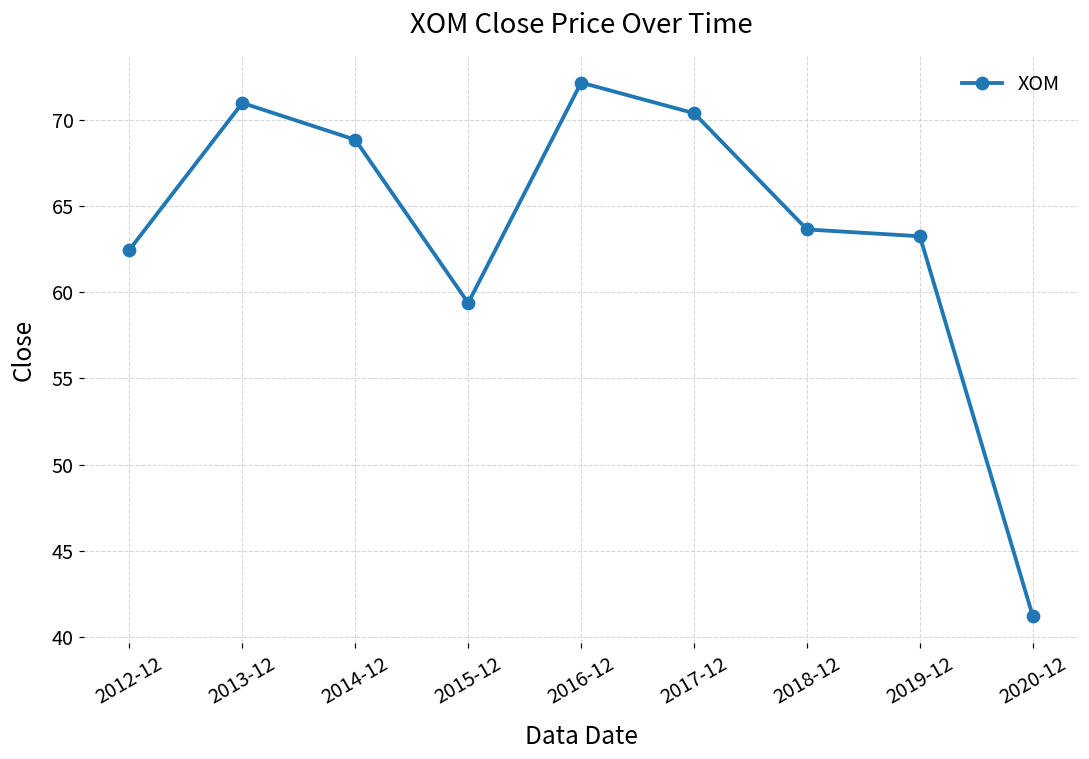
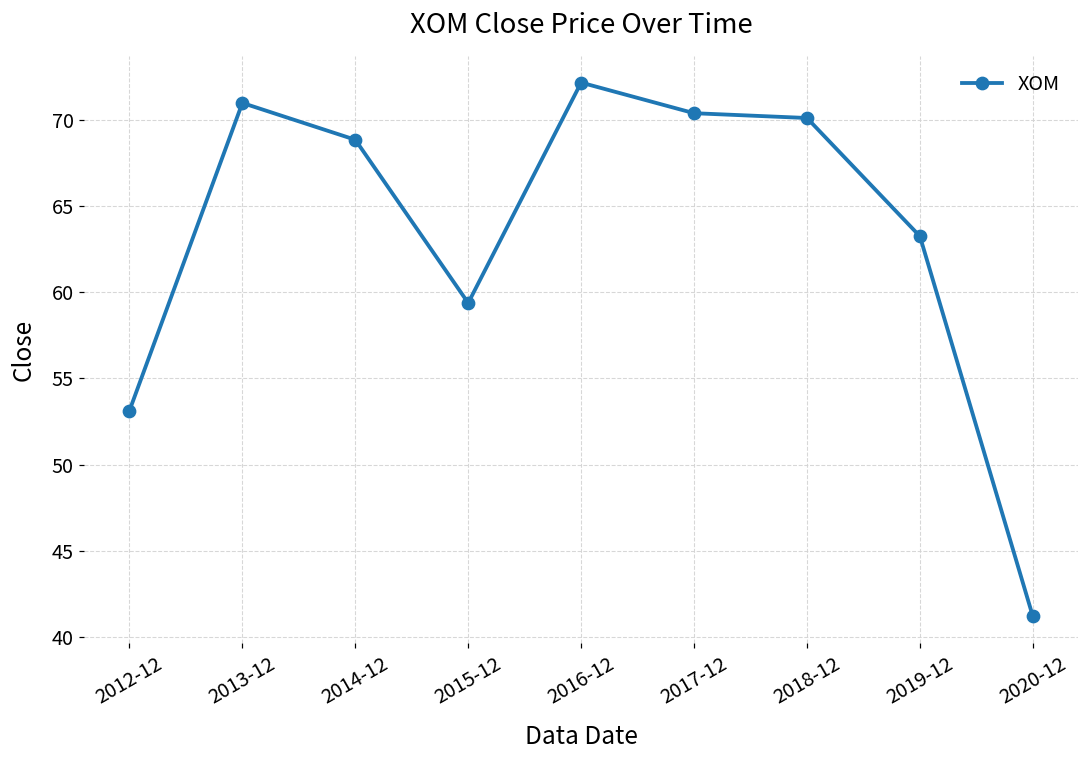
2012-12: 62.5 -> 53.1
2018-12: 63.6 -> 70.1
